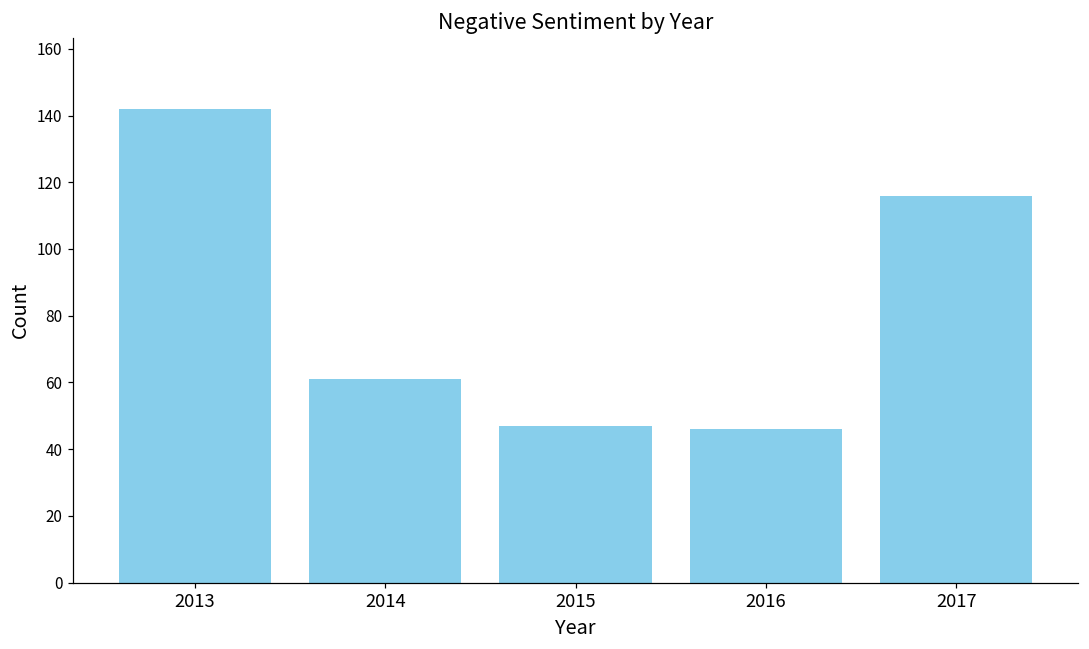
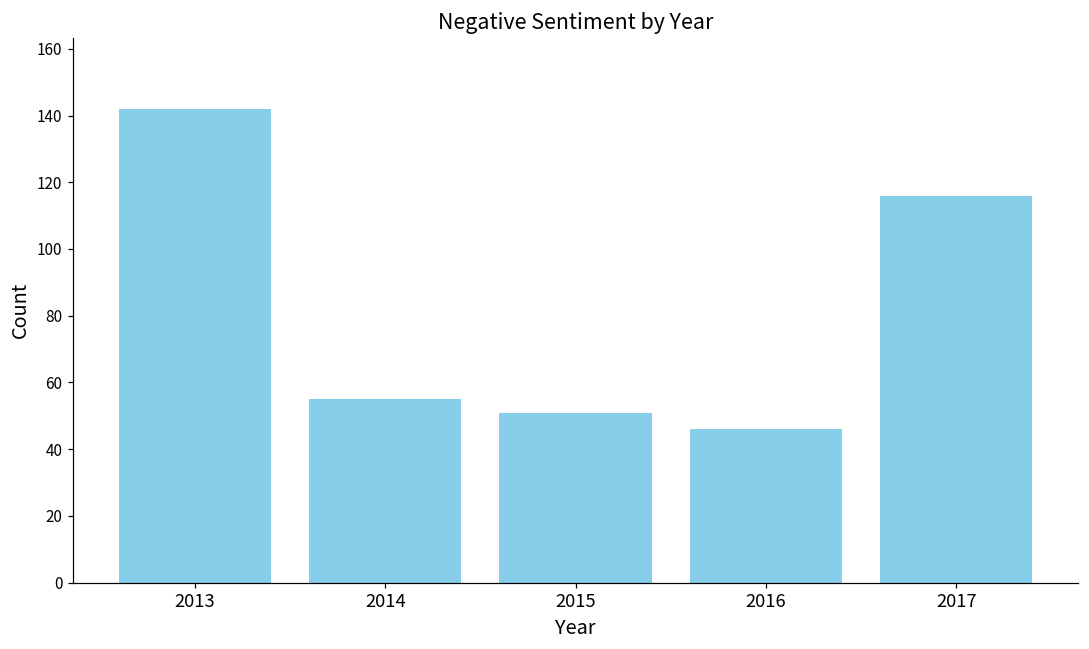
2014: 61 -> 55
2015: 47 -> 51
